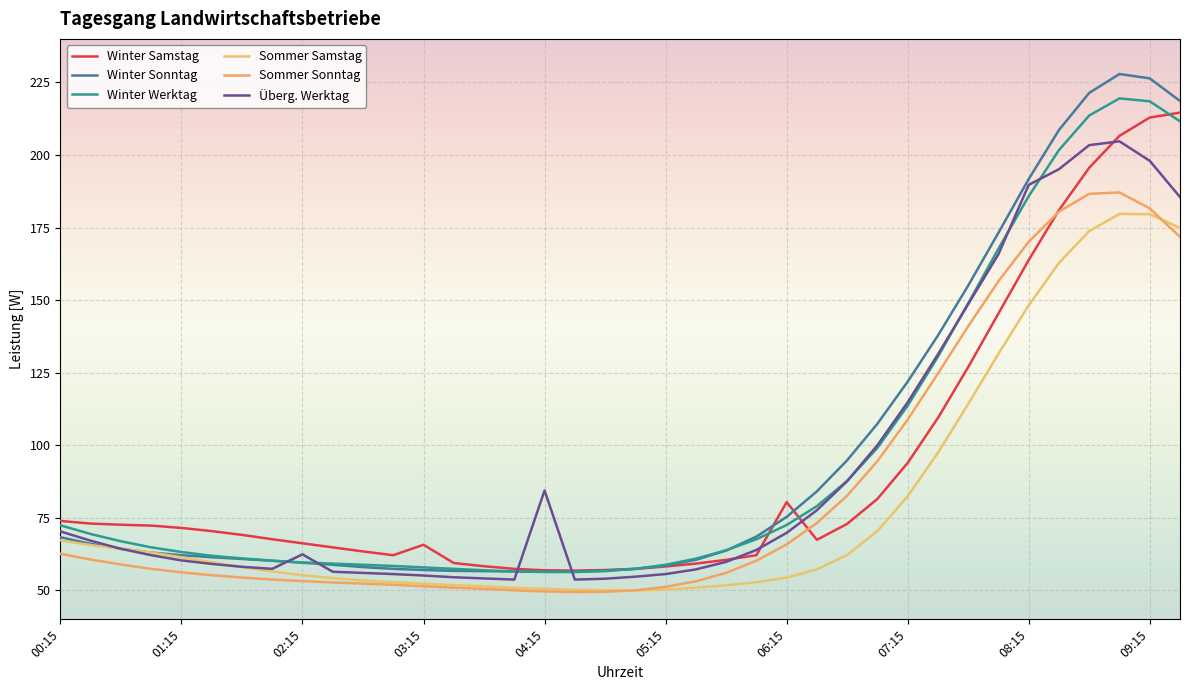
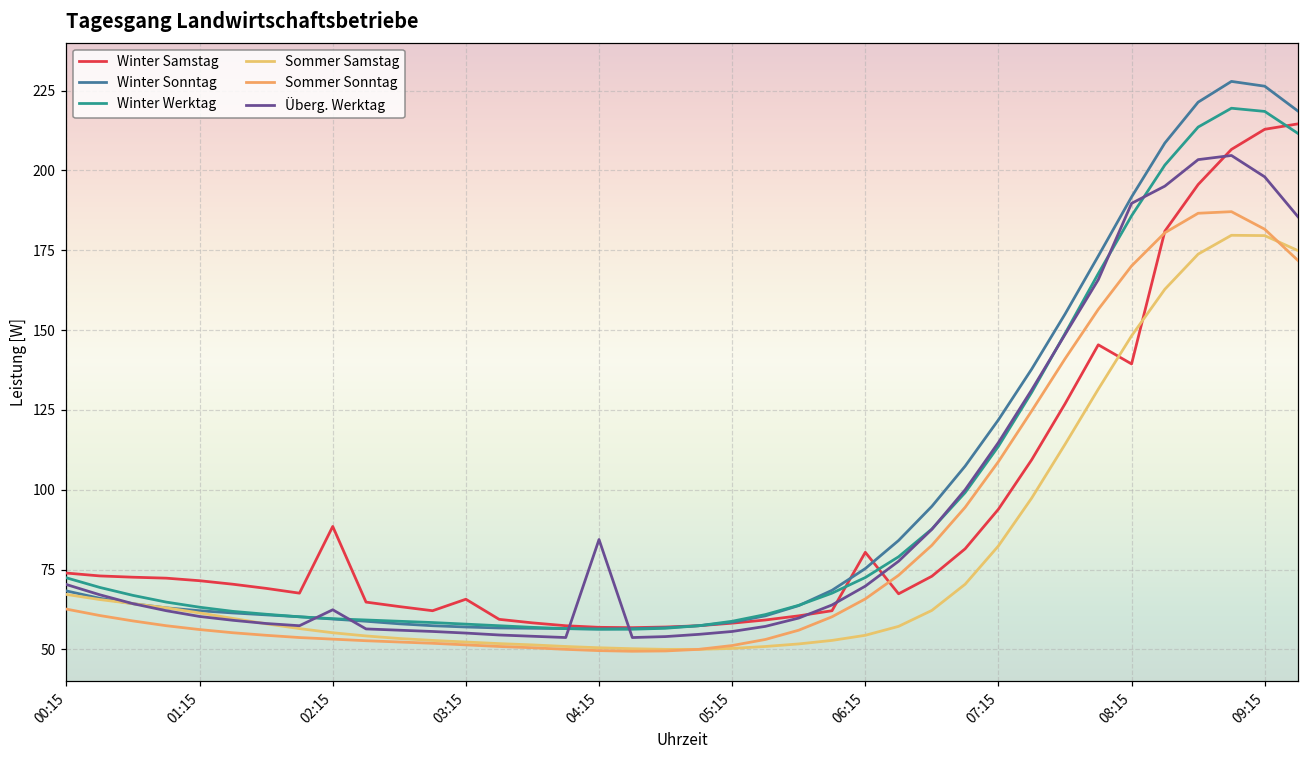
Winter Samstag, 02:15: 66 -> 89
Winter Samstag, 08:15: 164 -> 139
